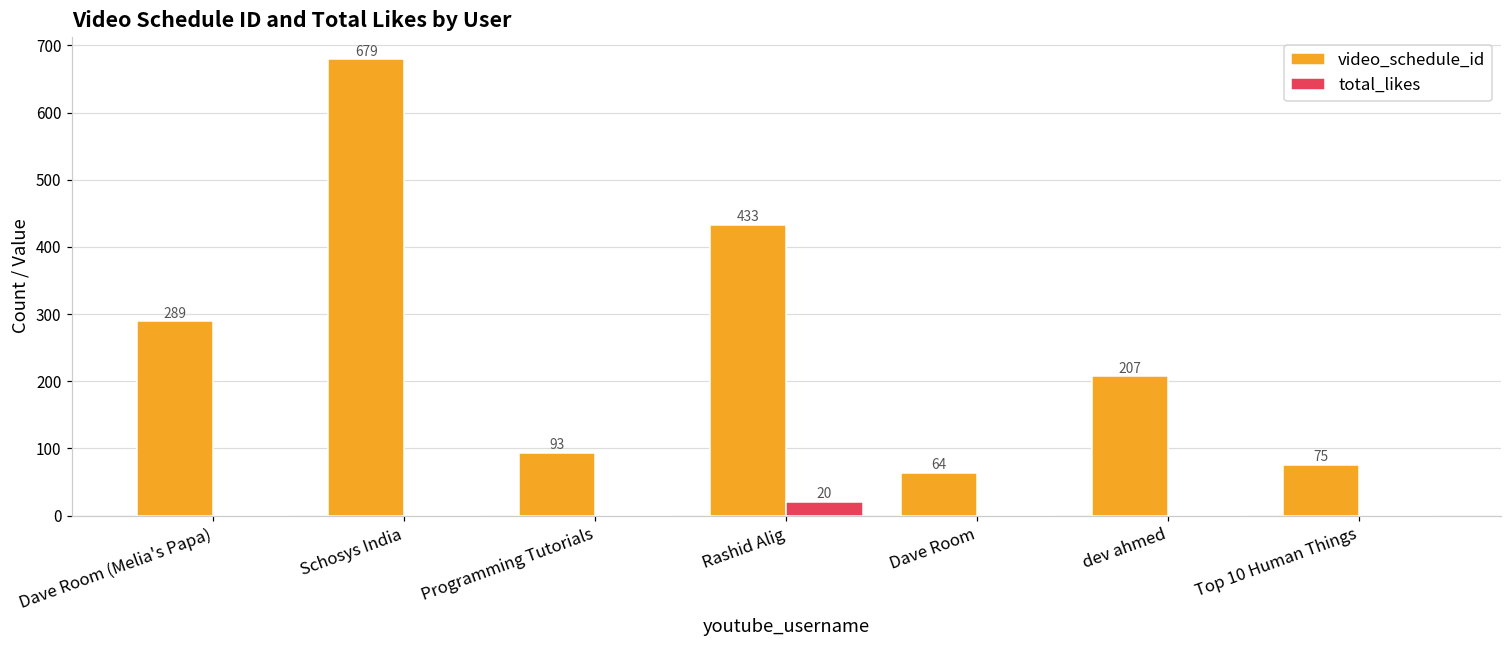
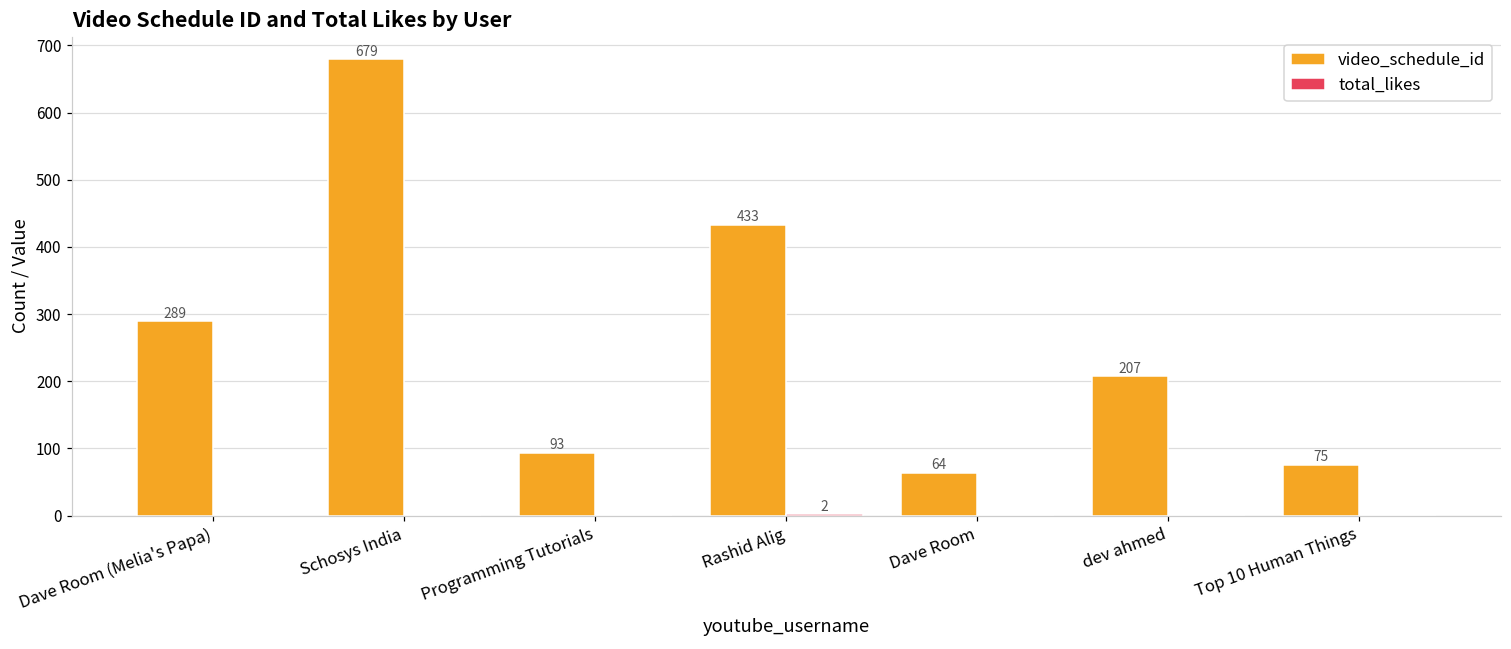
total_likes, Rashid Alig: 20 -> 2
